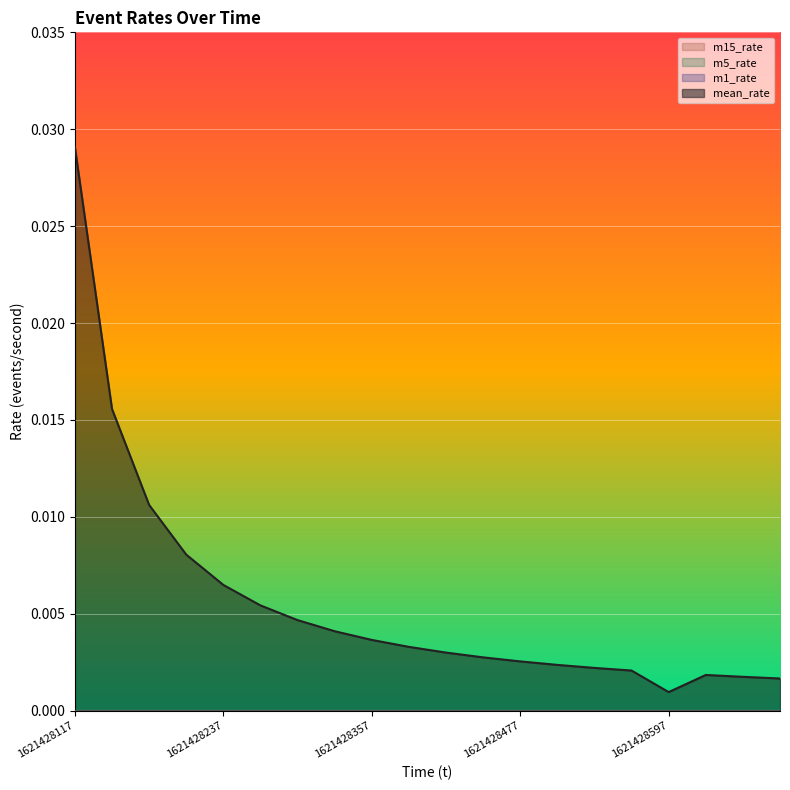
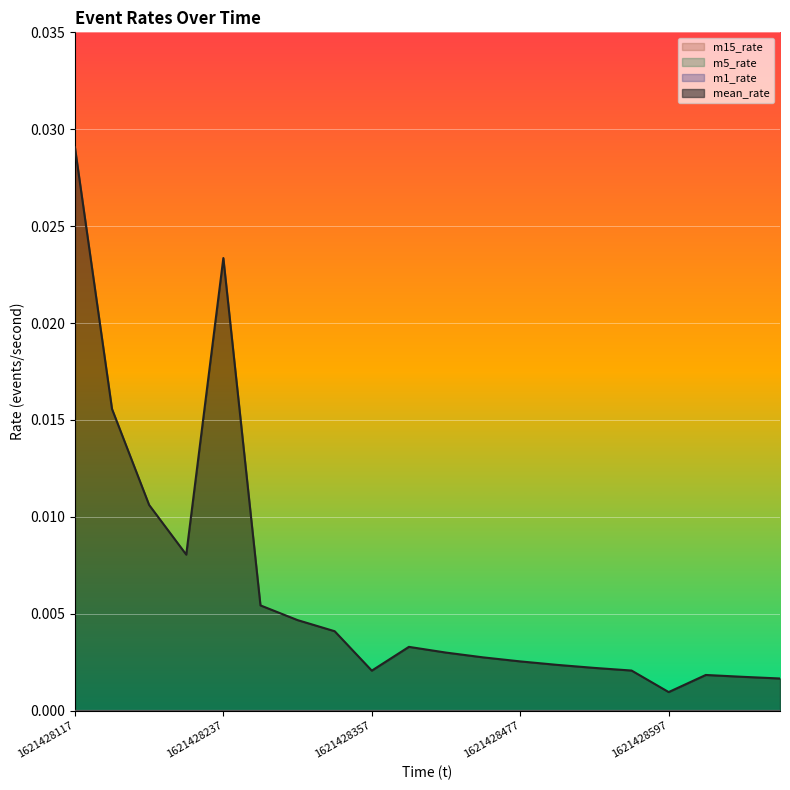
mean_rate, 1621428237: 0.0065 -> 0.0234
mean_rate, 1621428357: 0.0036 -> 0.0021
